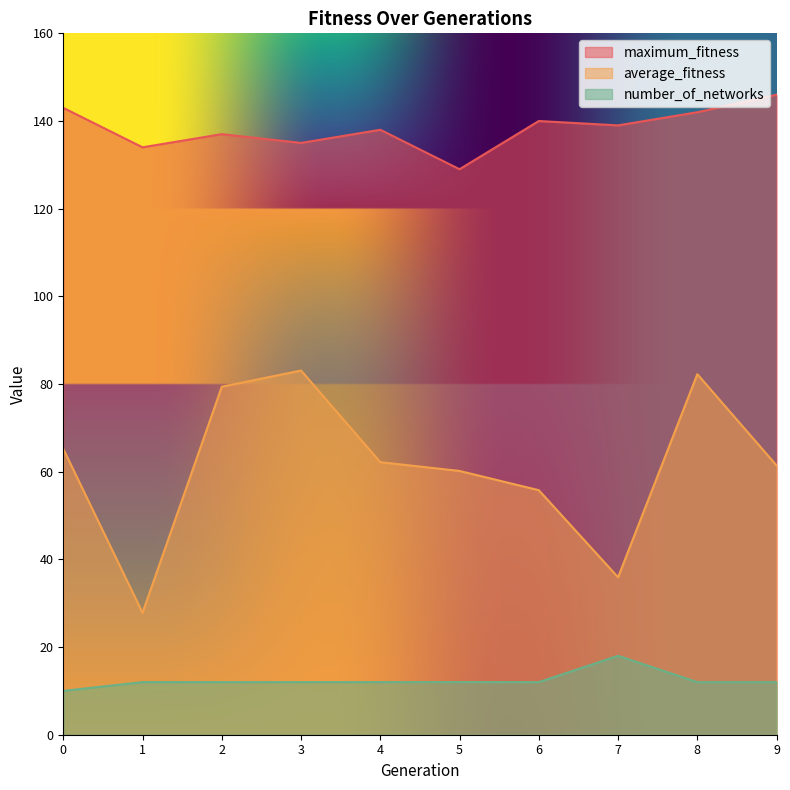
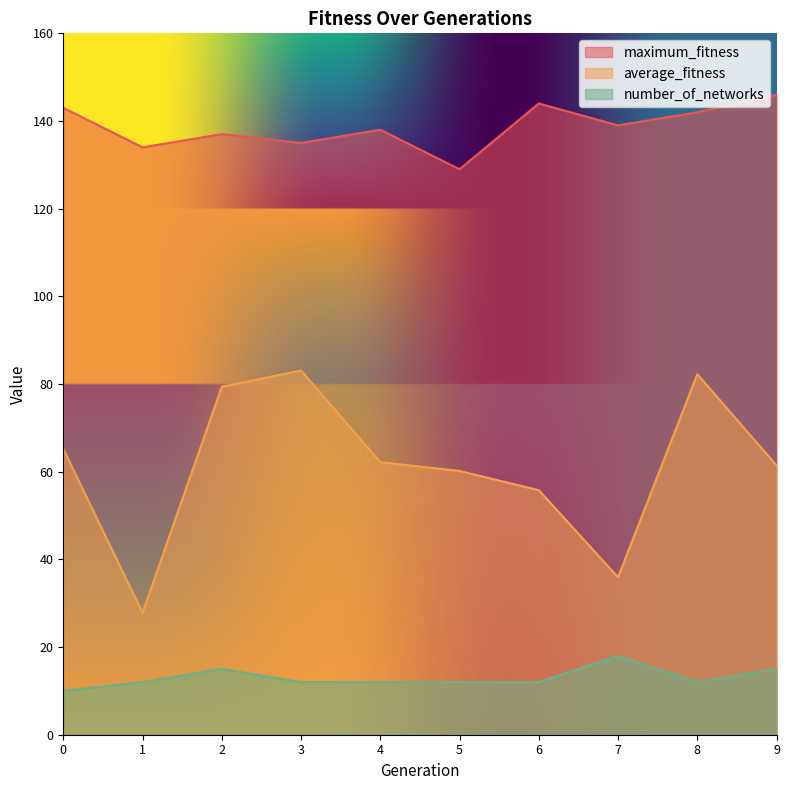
number_of_networks, 2: 12 -> 15
maximum_fitness, 6: 140 -> 144
number_of_networks, 9: 12 -> 15
